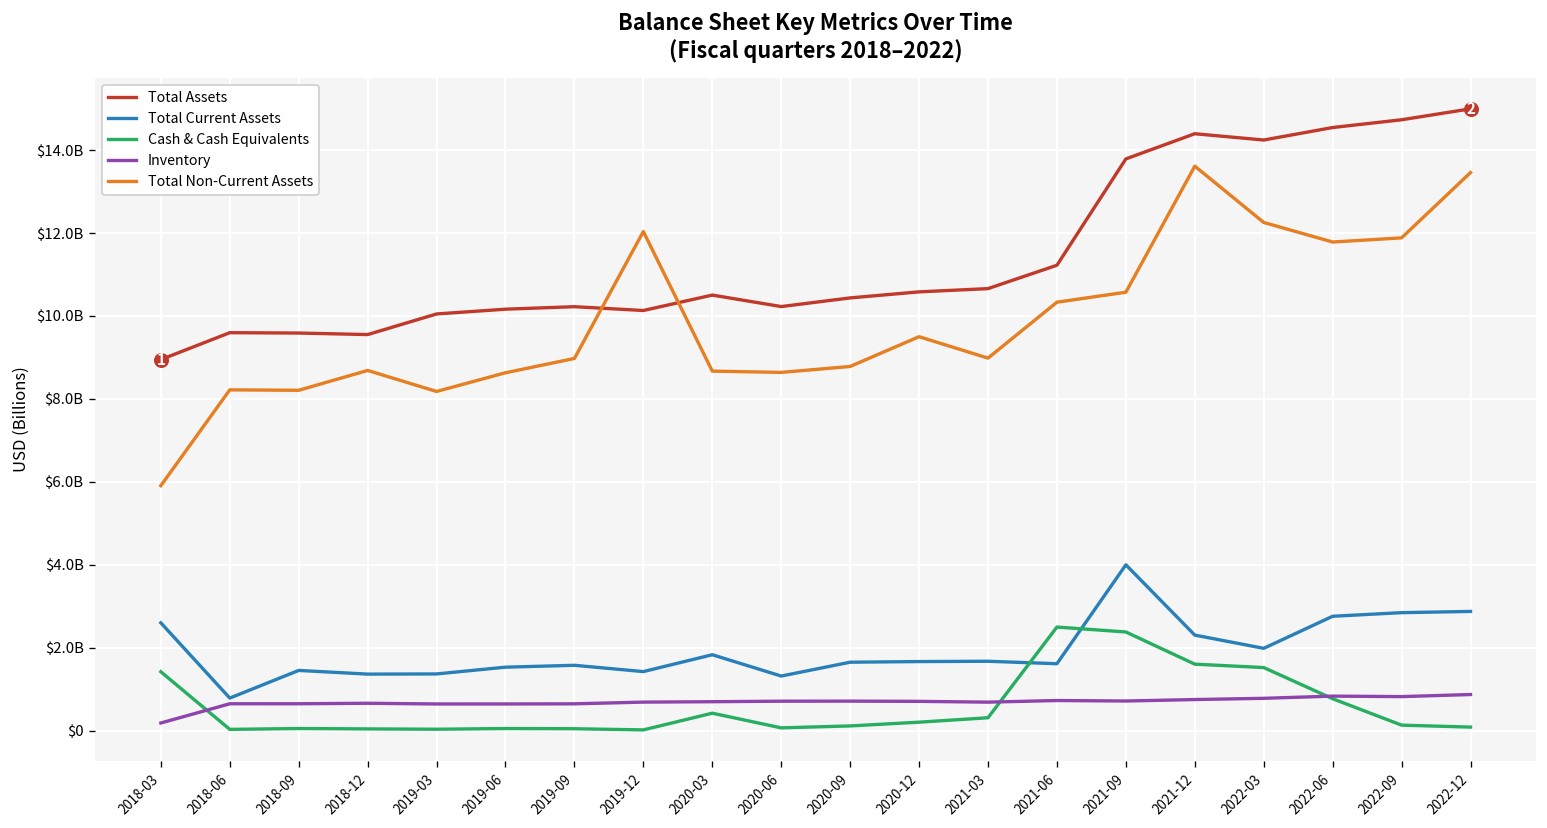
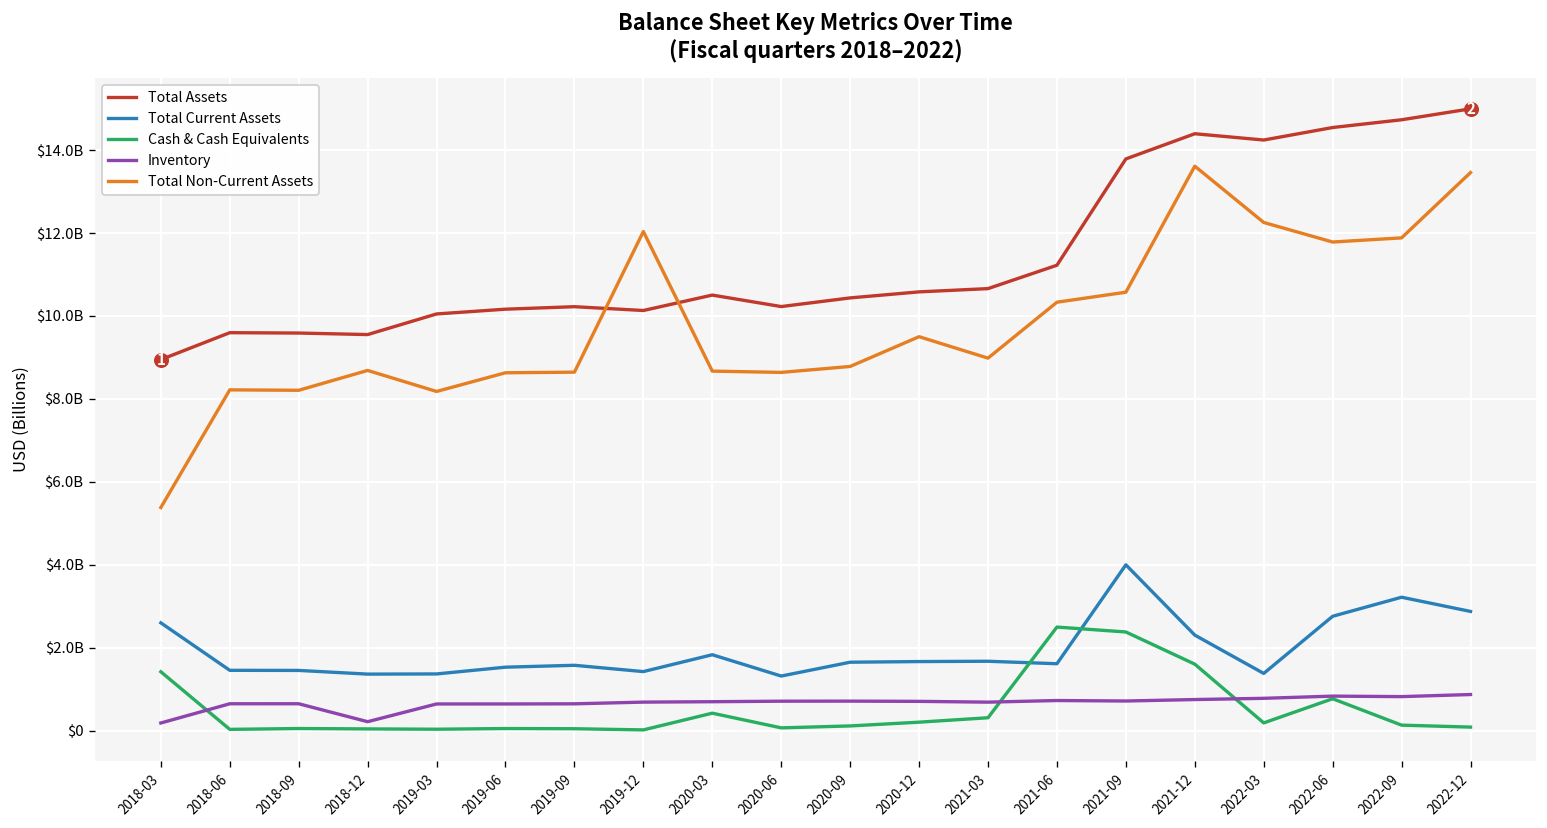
Total Non-Current Assets, 2018-03: $5900000000 -> $5400000000
Total Current Assets, 2018-06: $800000000 -> $1500000000
Inventory, 2018-12: $700000000 -> $200000000
Total Non-Current Assets, 2019-09: $9000000000 -> $8600000000
Total Current Assets, 2022-03: $2000000000 -> $1400000000
Cash & Cash Equivalents, 2022-03: $1500000000 -> $200000000
Total Current Assets, 2022-09: $2800000000 -> $3200000000
